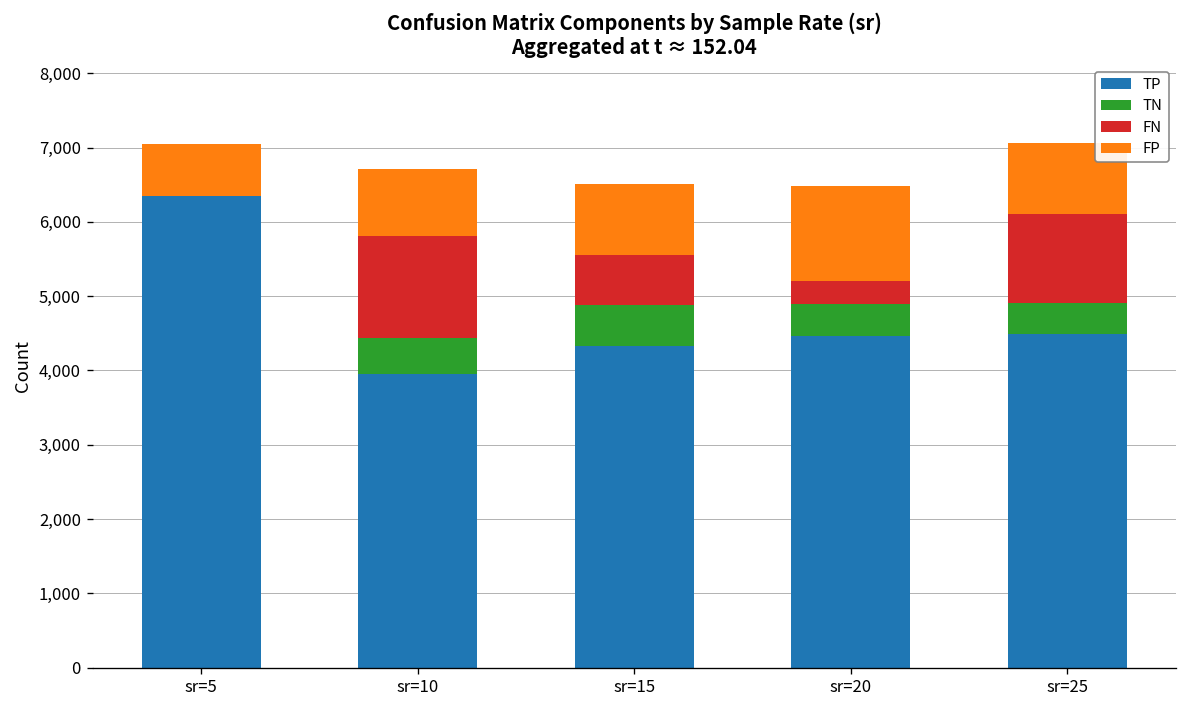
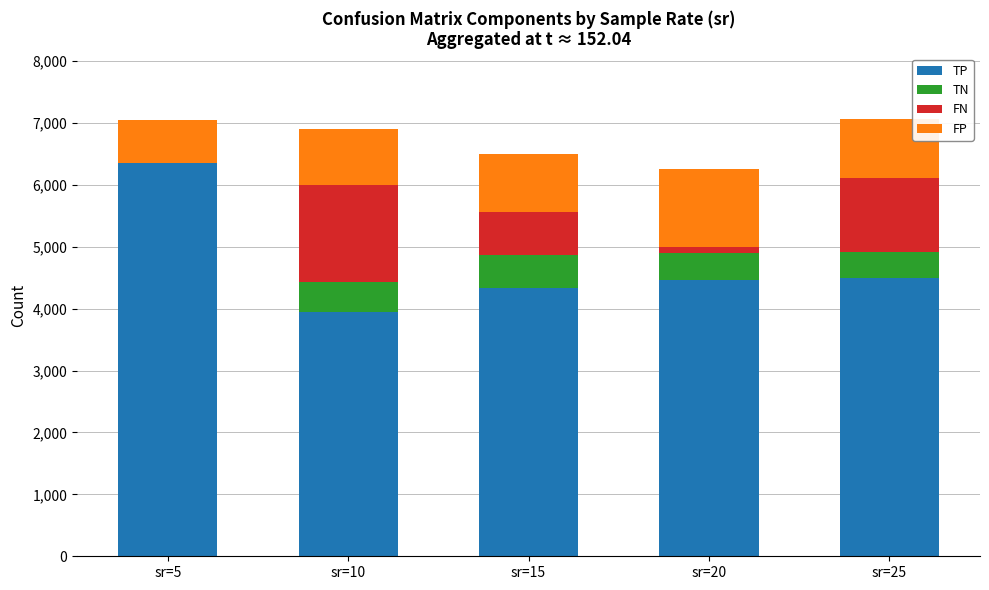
FN, sr=10: 1,400 -> 1,600
FN, sr=20: 300 -> 100
